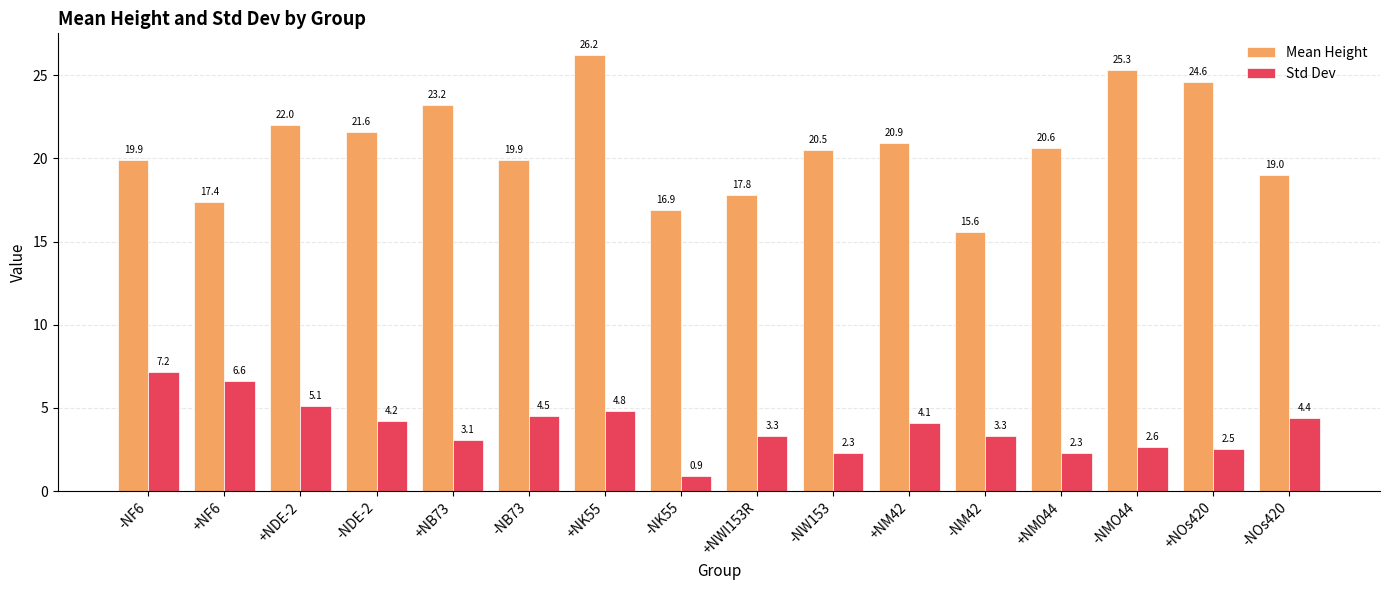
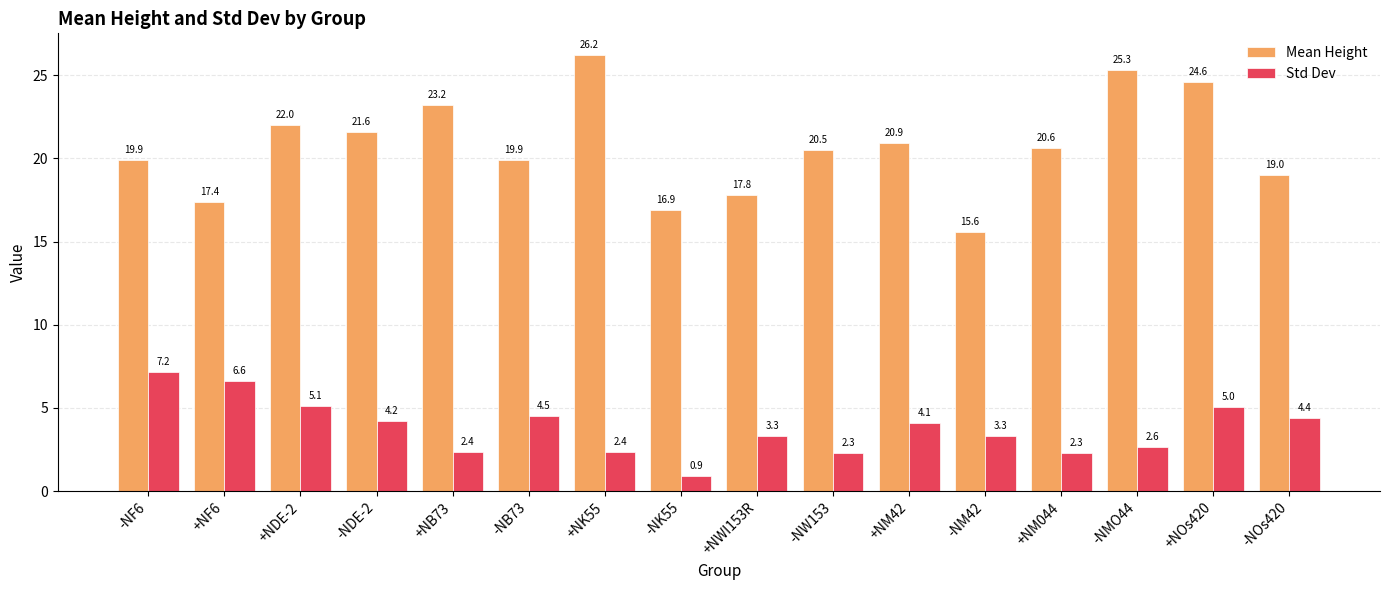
Std Dev, +NB73: 3.1 -> 2.4
Std Dev, +NK55: 4.8 -> 2.4
Std Dev, +NOs420: 2.5 -> 5.0
